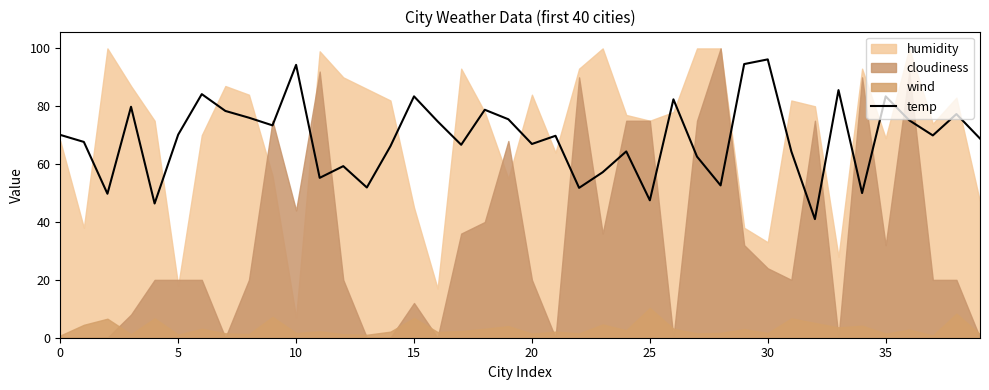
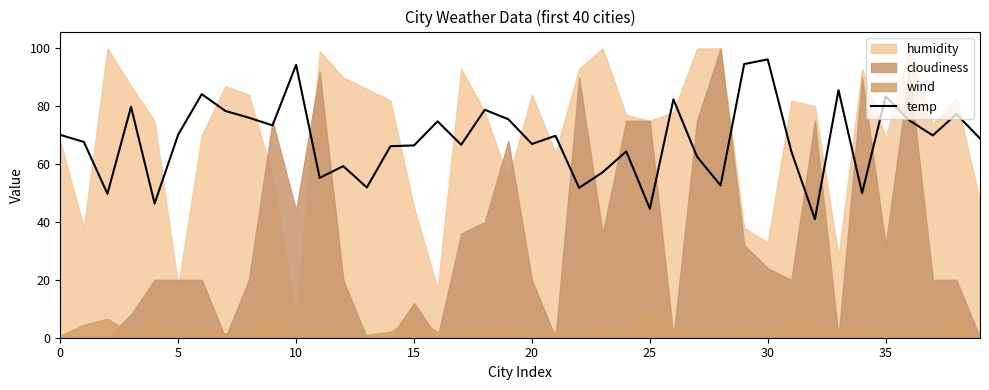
temp, 15: 83 -> 66
temp, 25: 48 -> 45
